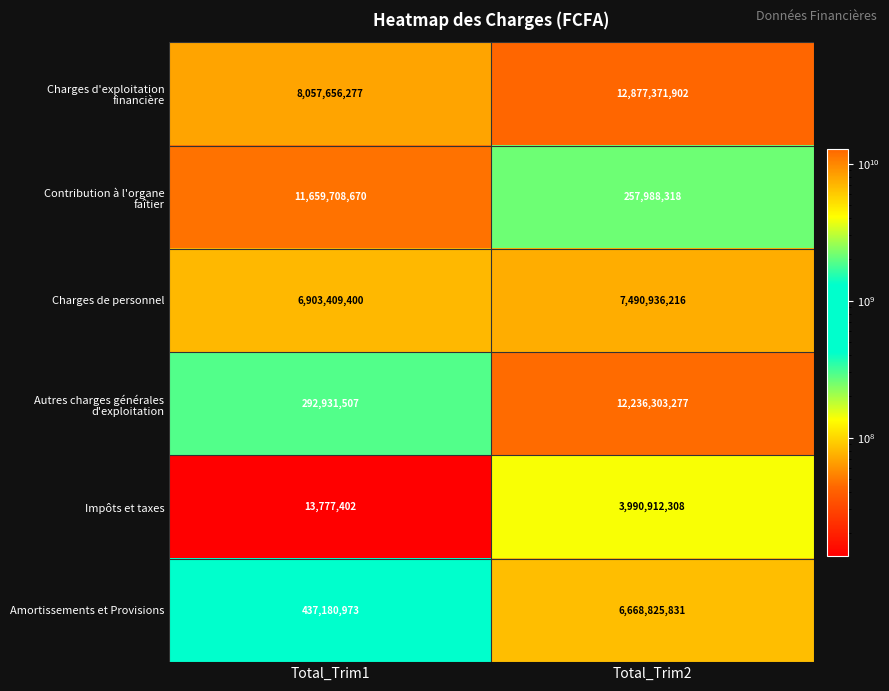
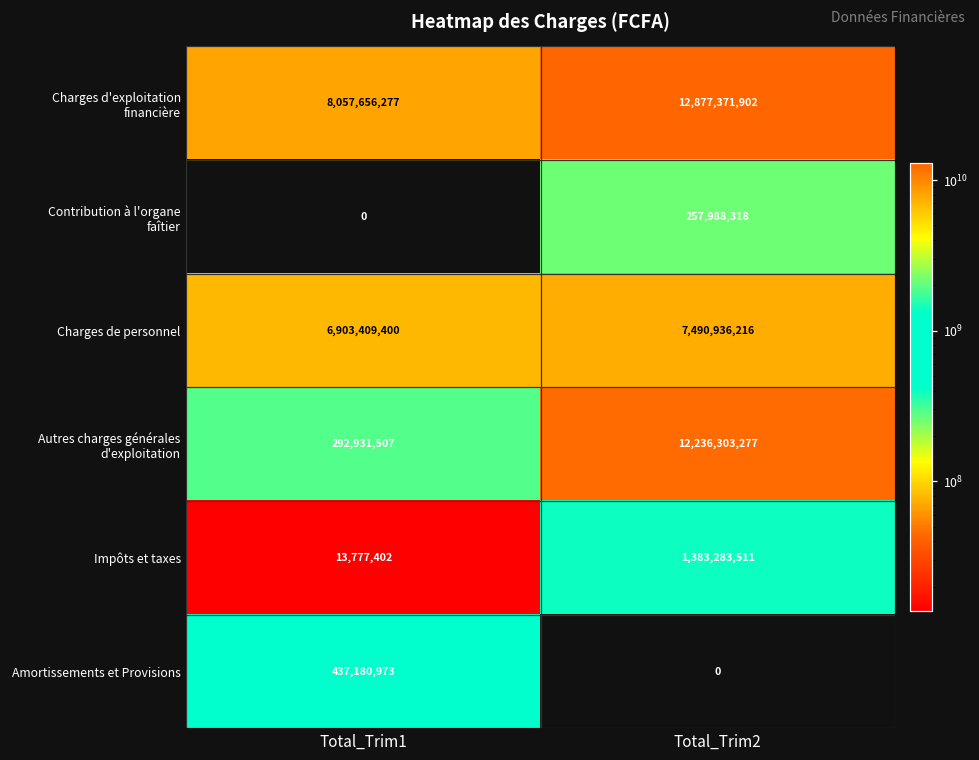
Contribution à l'organe faîtier, Total_Trim1: 11,659,708,670 -> 0
Impôts et taxes, Total_Trim2: 3,990,912,308 -> 1,383,283,511
Amortissements et Provisions, Total_Trim2: 6,668,825,831 -> 0
